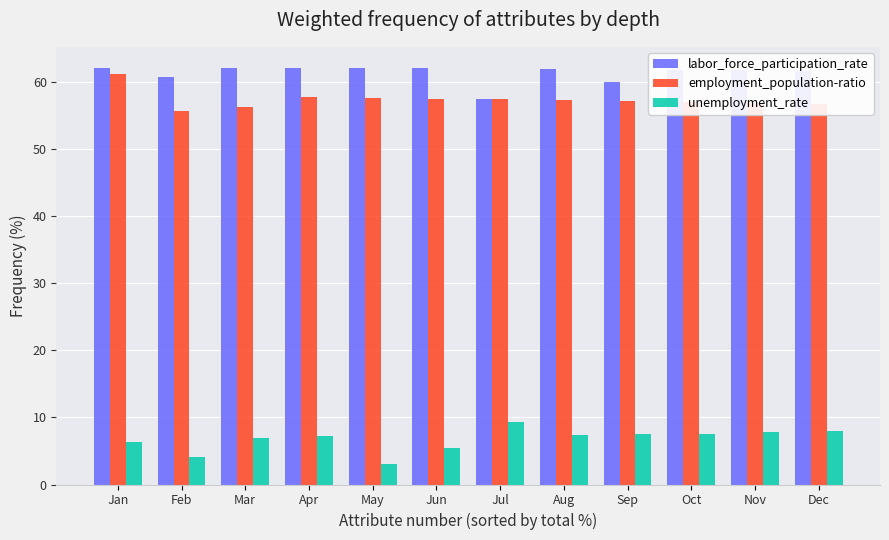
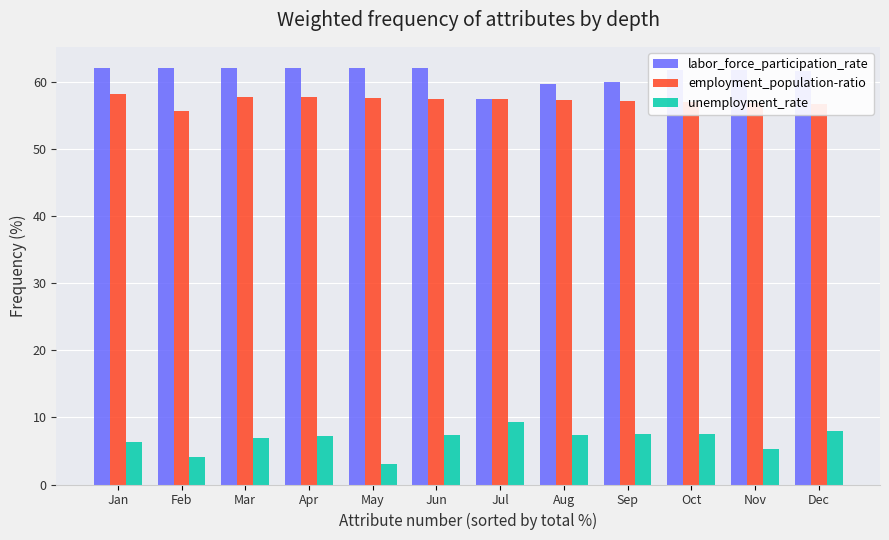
employment_population-ratio, Jan: 61 -> 58
labor_force_participation_rate, Feb: 61 -> 62
employment_population-ratio, Mar: 56 -> 58
unemployment_rate, Jun: 5 -> 7
labor_force_participation_rate, Aug: 62 -> 60
unemployment_rate, Nov: 8 -> 5
